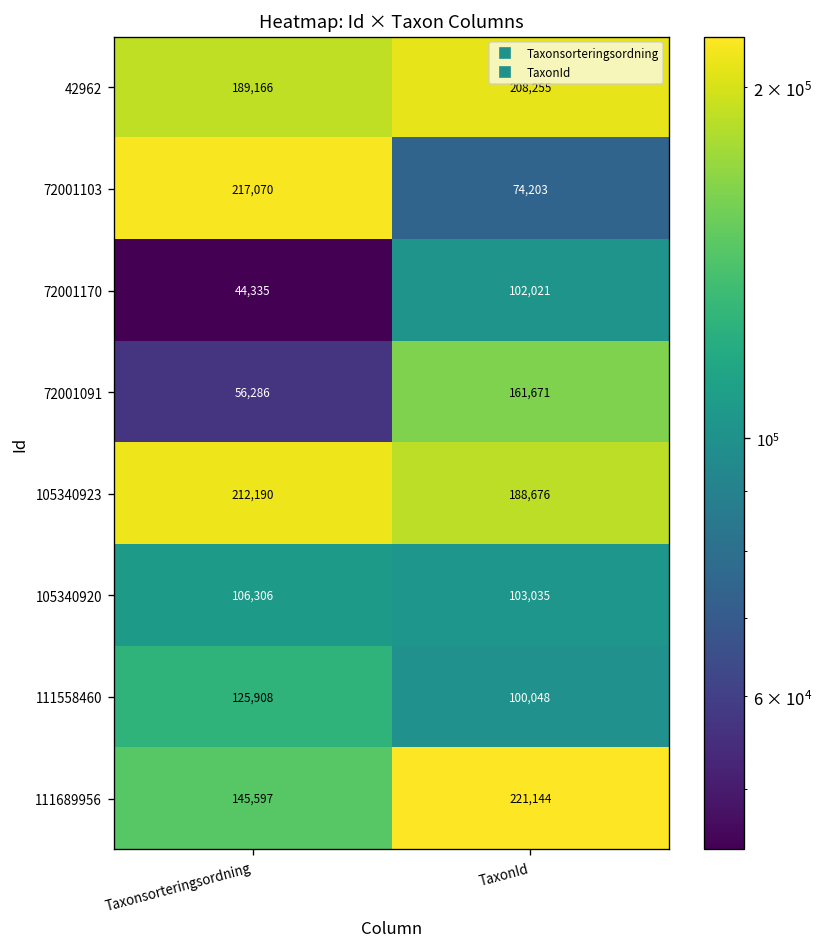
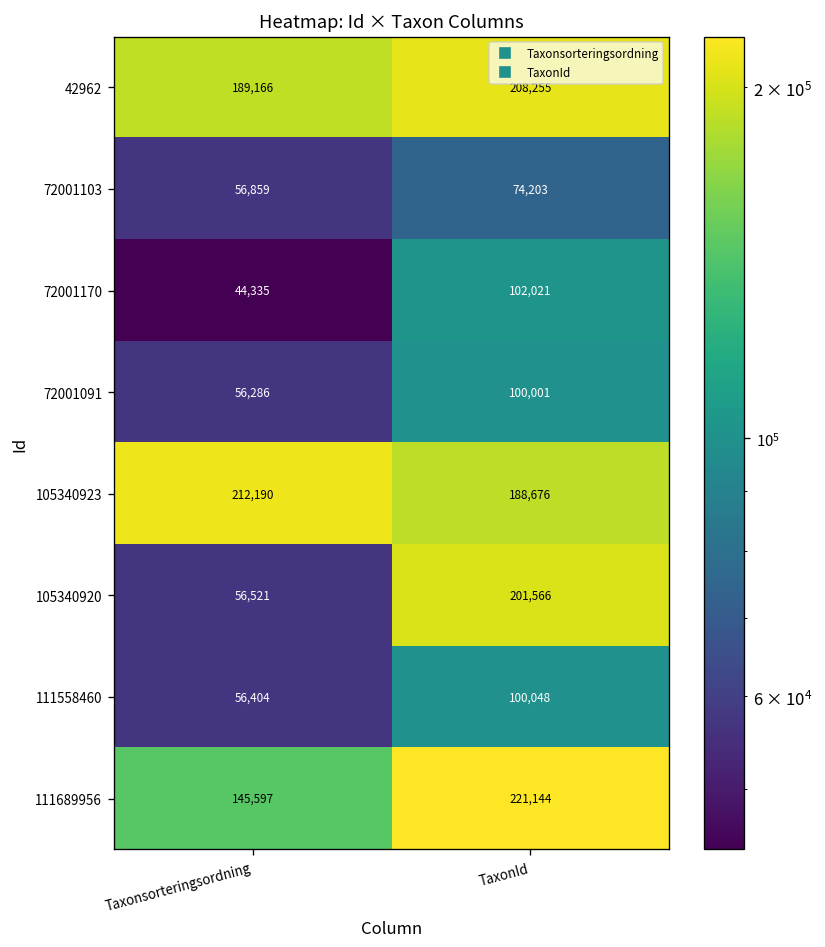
72001103, Taxonsorteringsordning: 217,070 -> 56,859
72001091, TaxonId: 161,671 -> 100,001
105340920, Taxonsorteringsordning: 106,306 -> 56,521
105340920, TaxonId: 103,035 -> 201,566
111558460, Taxonsorteringsordning: 125,908 -> 56,404
